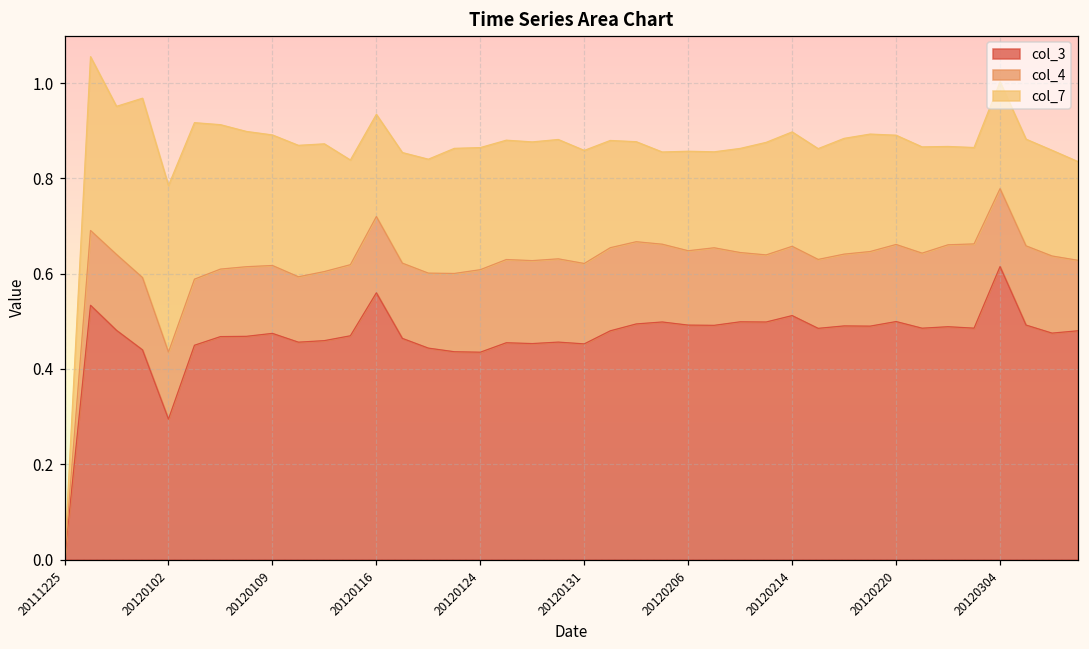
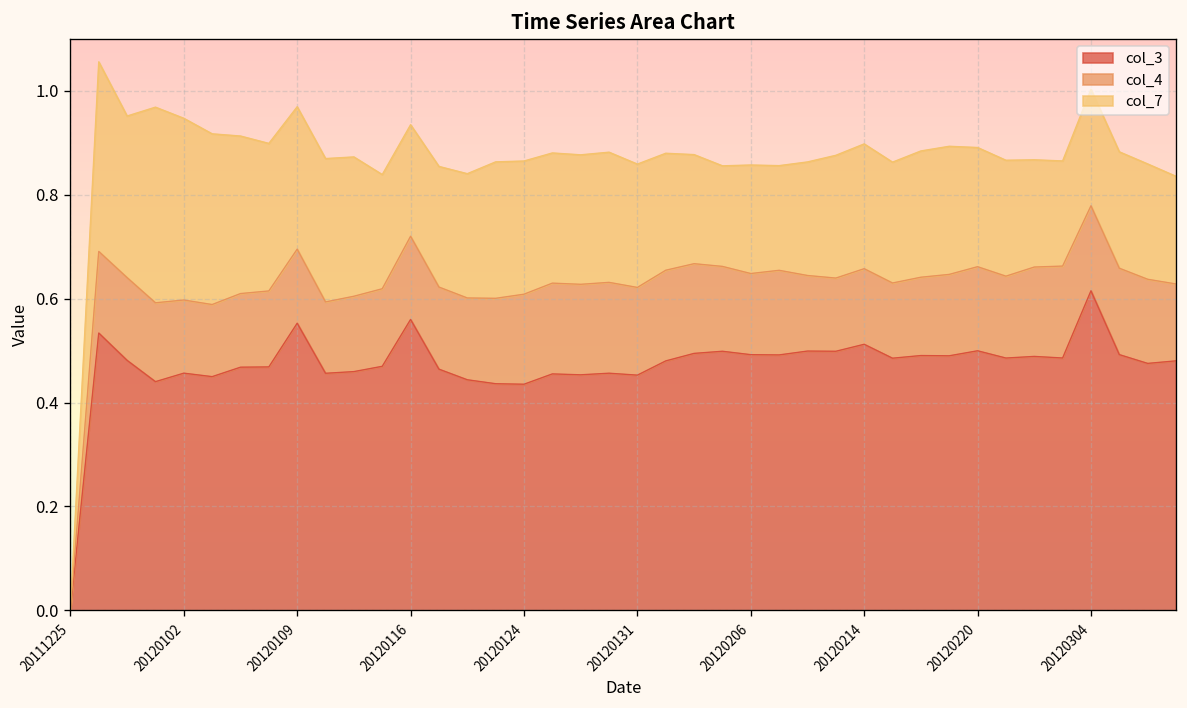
col_3, 20120102: 0.29 -> 0.46
col_3, 20120109: 0.47 -> 0.55
